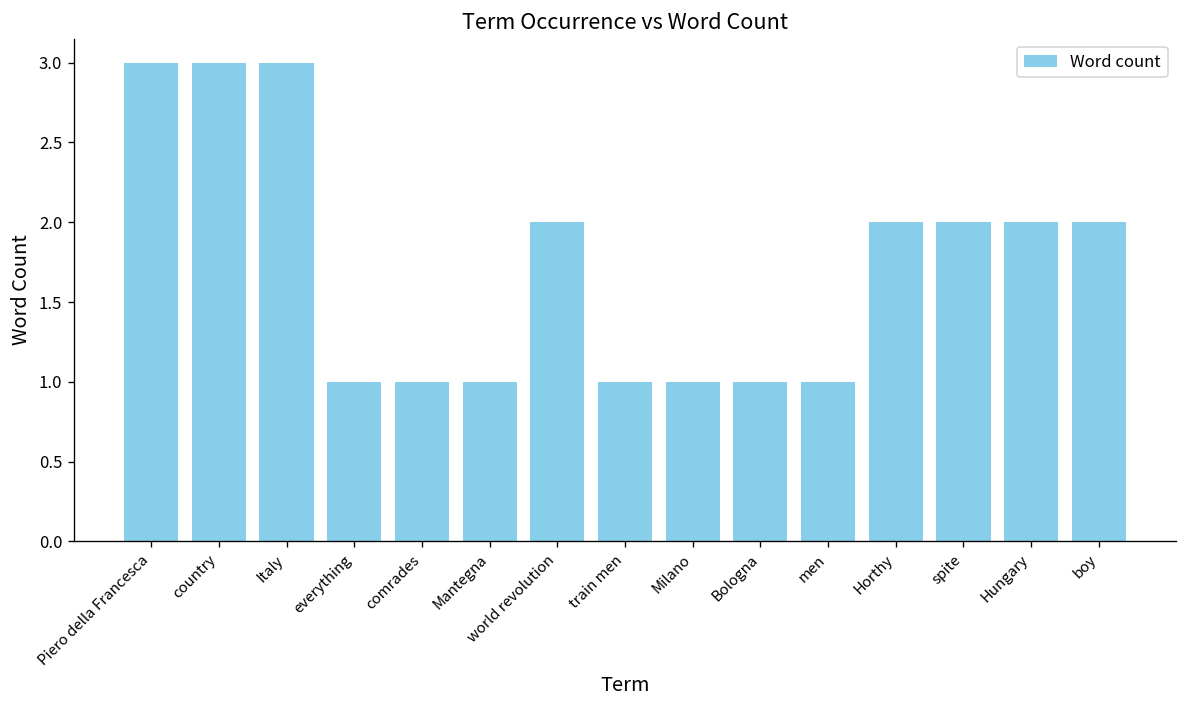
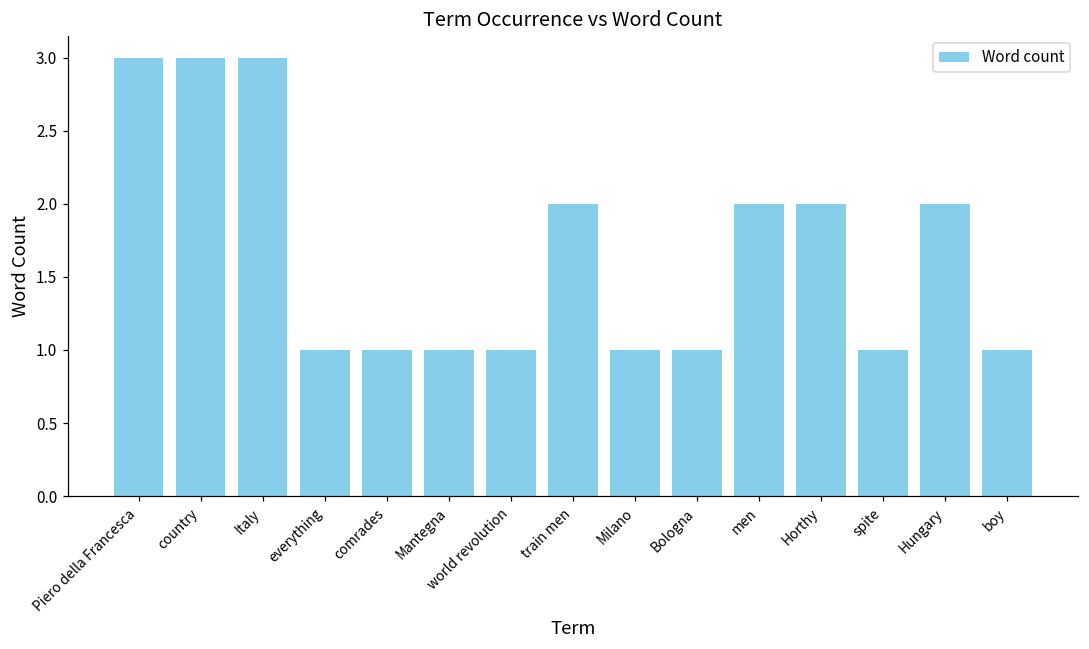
world revolution: 2 -> 1
train men: 1 -> 2
men: 1 -> 2
spite: 2 -> 1
boy: 2 -> 1
